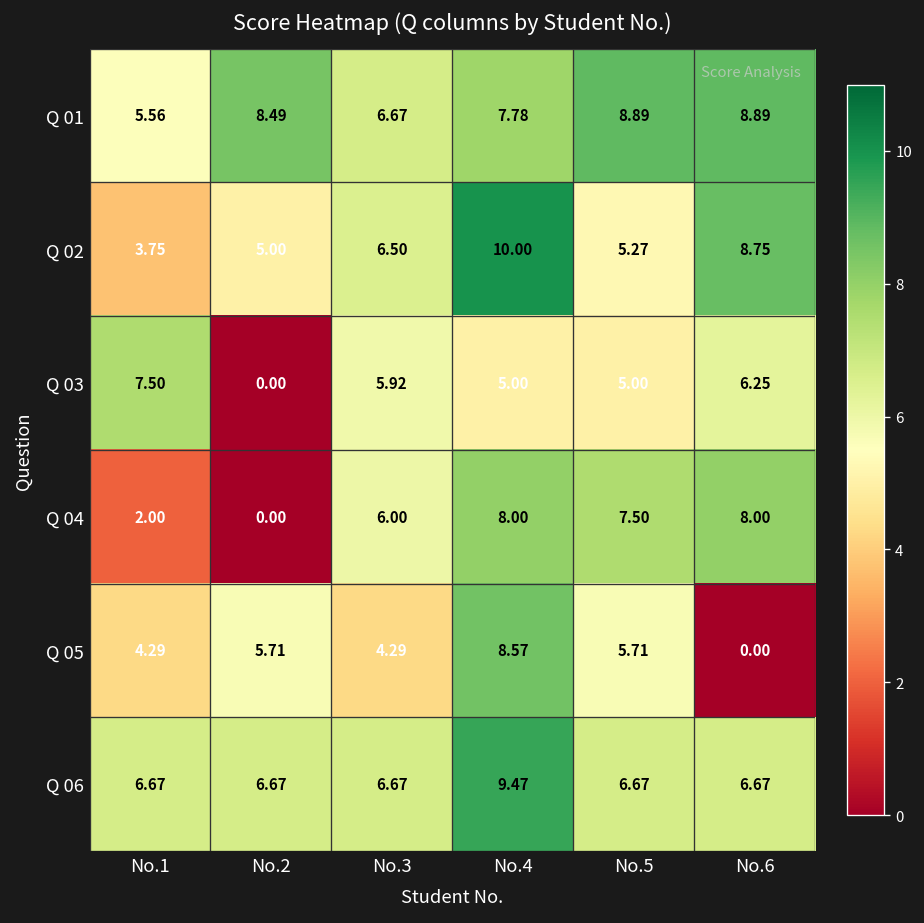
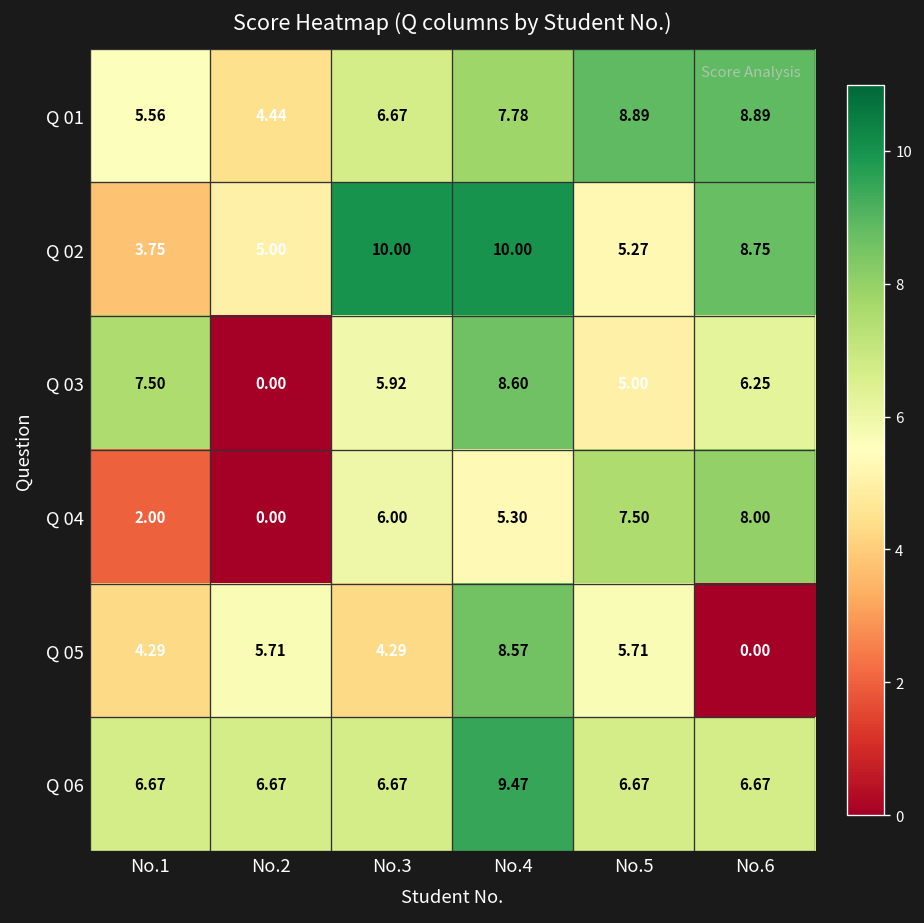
Q 01, No.2: 8.49 -> 4.44
Q 02, No.3: 6.50 -> 10.00
Q 03, No.4: 5.00 -> 8.60
Q 04, No.4: 8.00 -> 5.30
